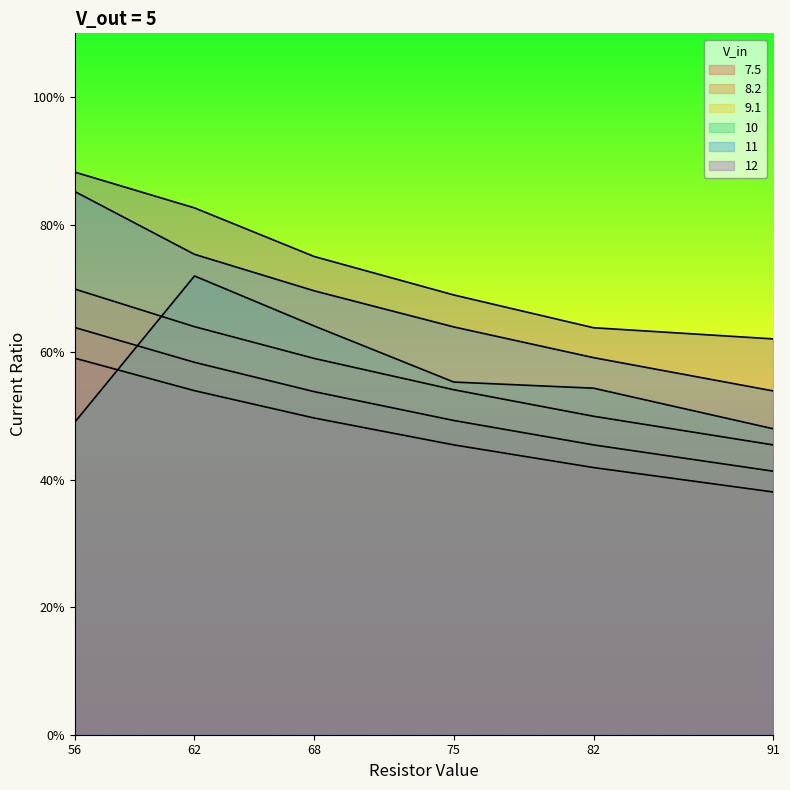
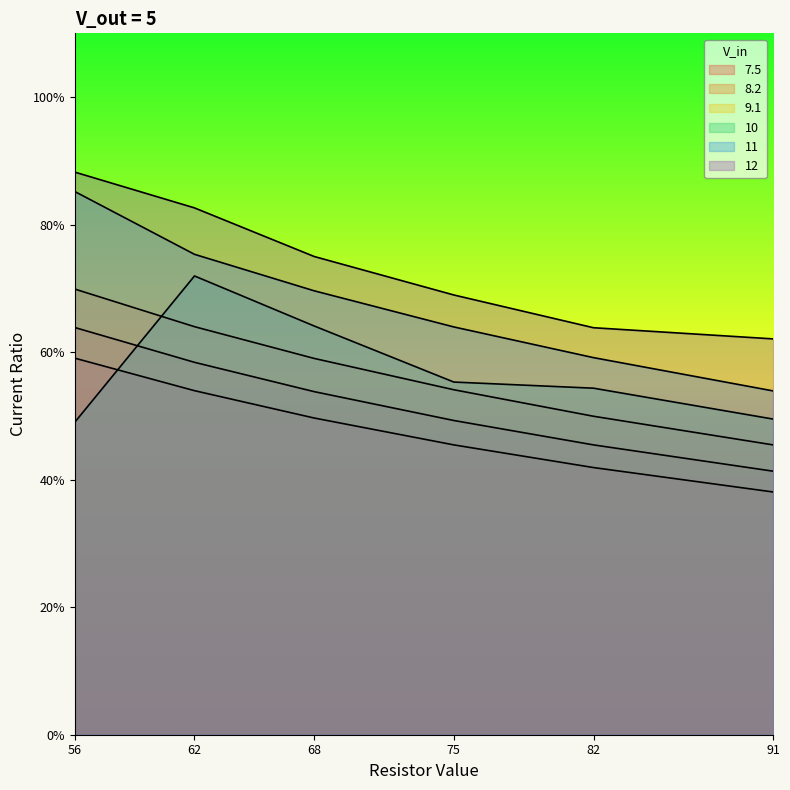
10, 91: 48% -> 50%
